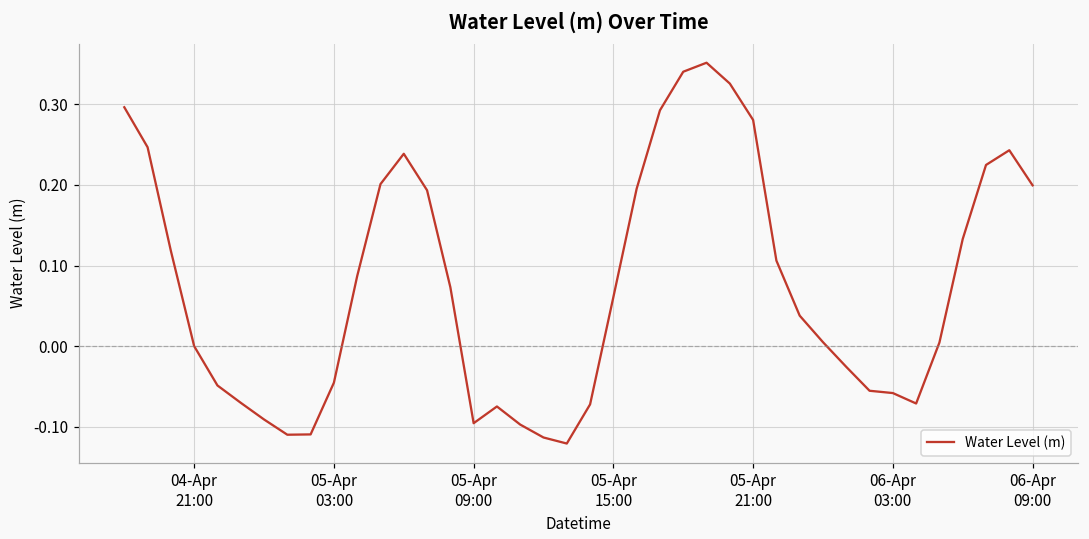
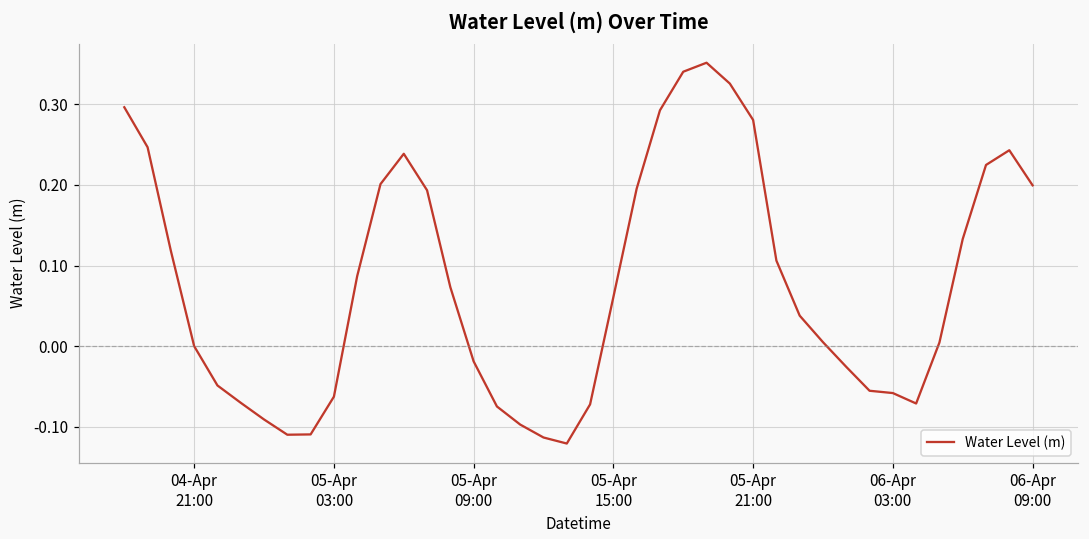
05-Apr 03:00: -0.05 -> -0.06
05-Apr 09:00: -0.10 -> -0.02
